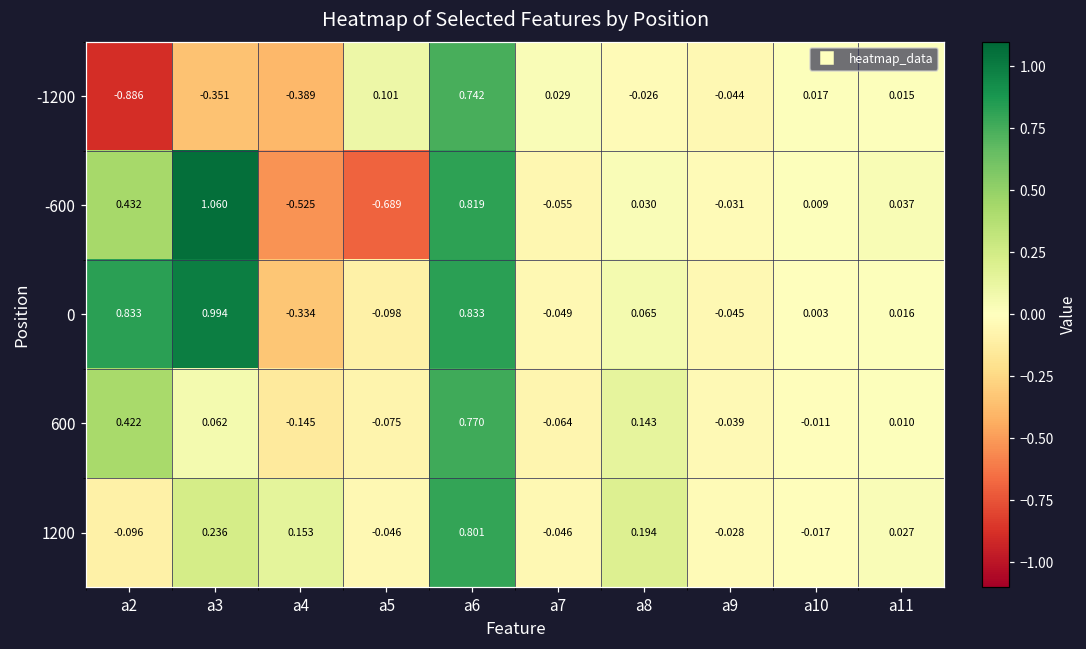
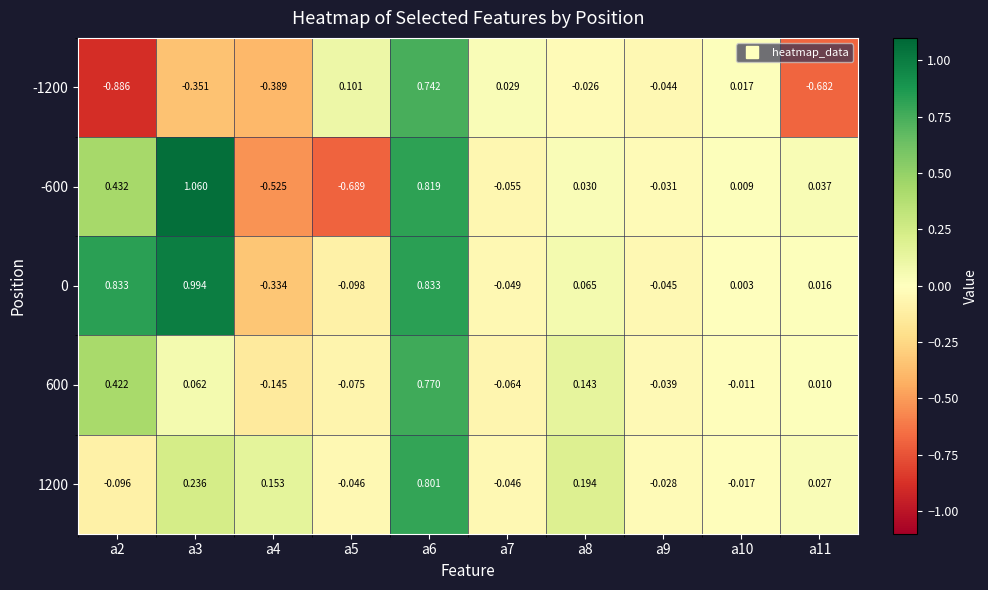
-1200, a11: 0.015 -> -0.682
